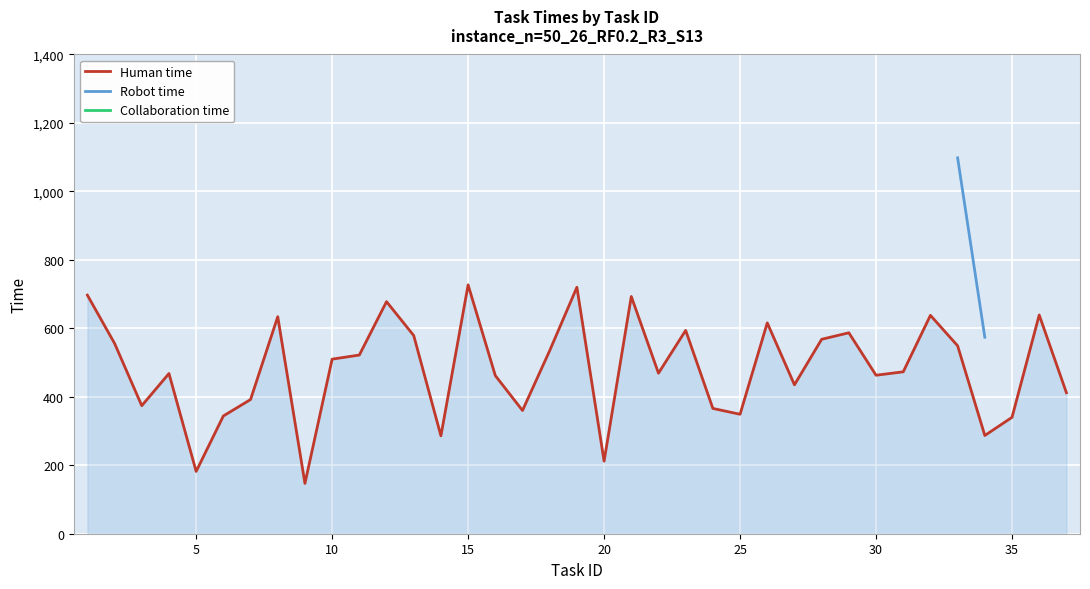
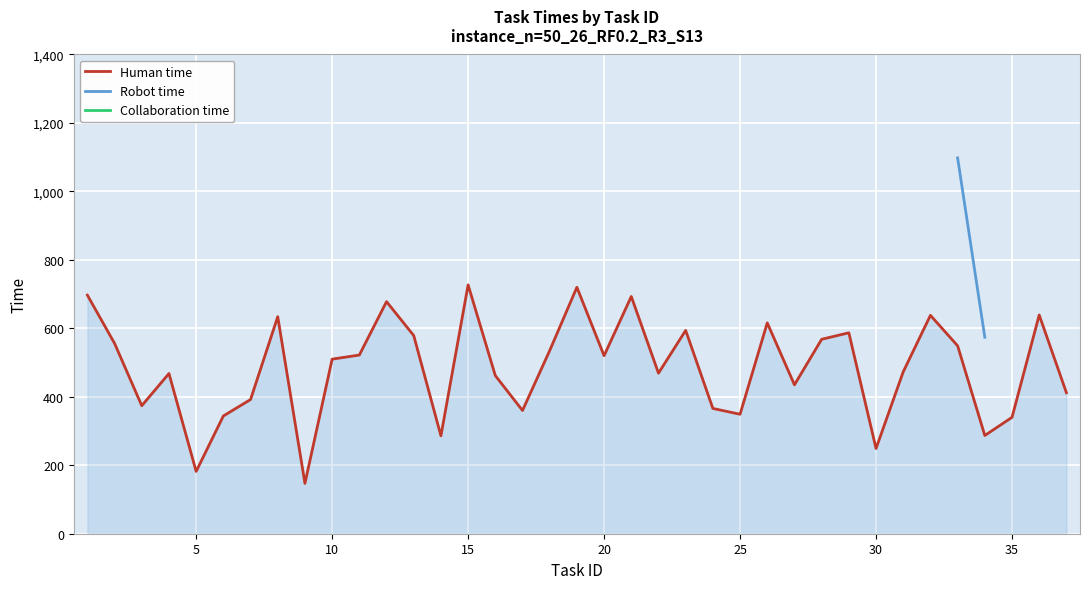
Human time, 20: 210 -> 520
Human time, 30: 460 -> 250
